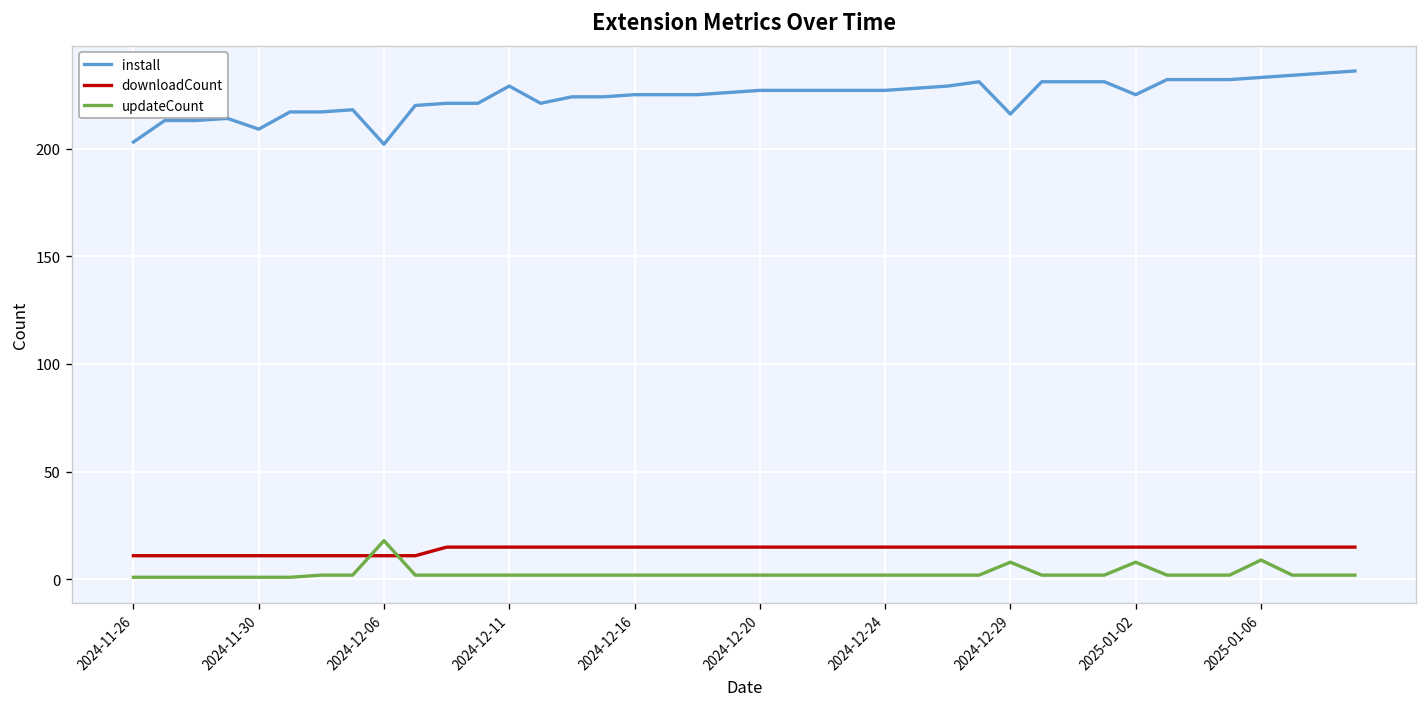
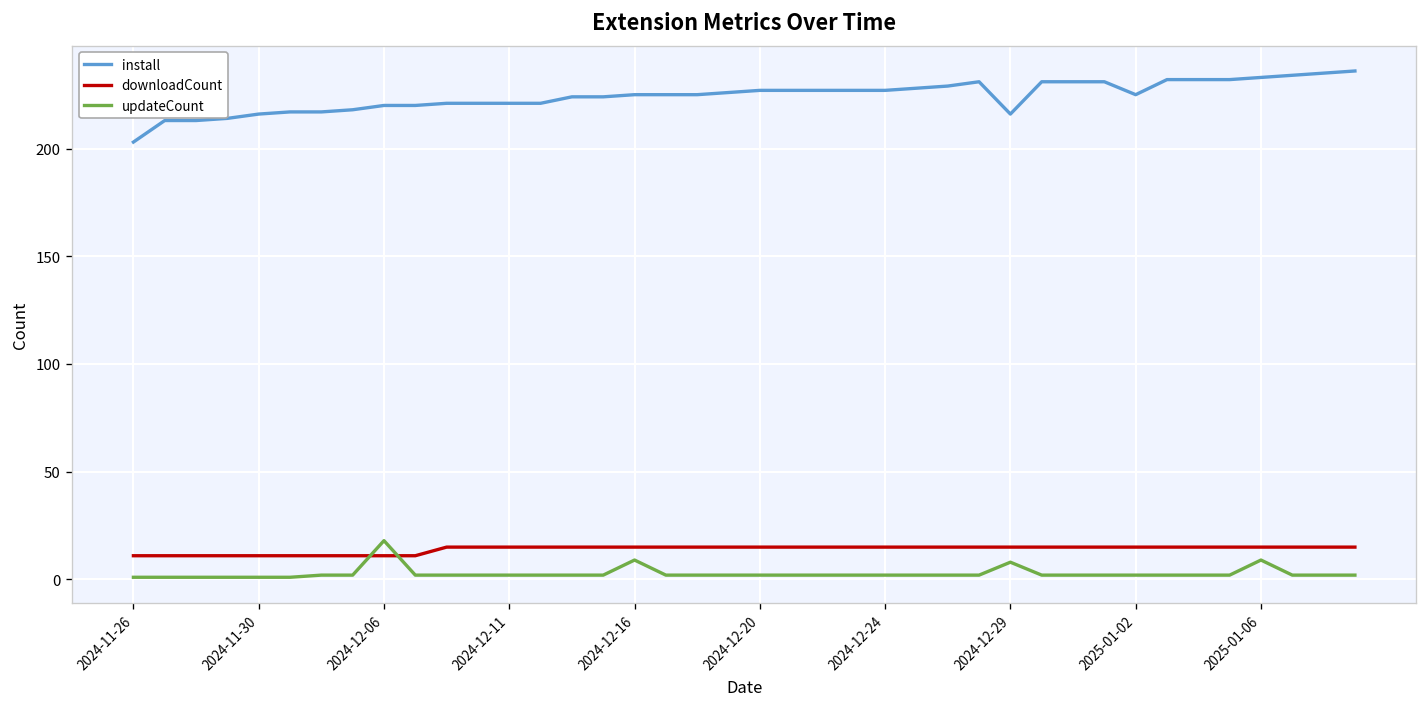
install, 2024-11-30: 209 -> 216
install, 2024-12-06: 202 -> 220
install, 2024-12-11: 229 -> 221
updateCount, 2024-12-16: 2 -> 9
updateCount, 2025-01-02: 8 -> 2
